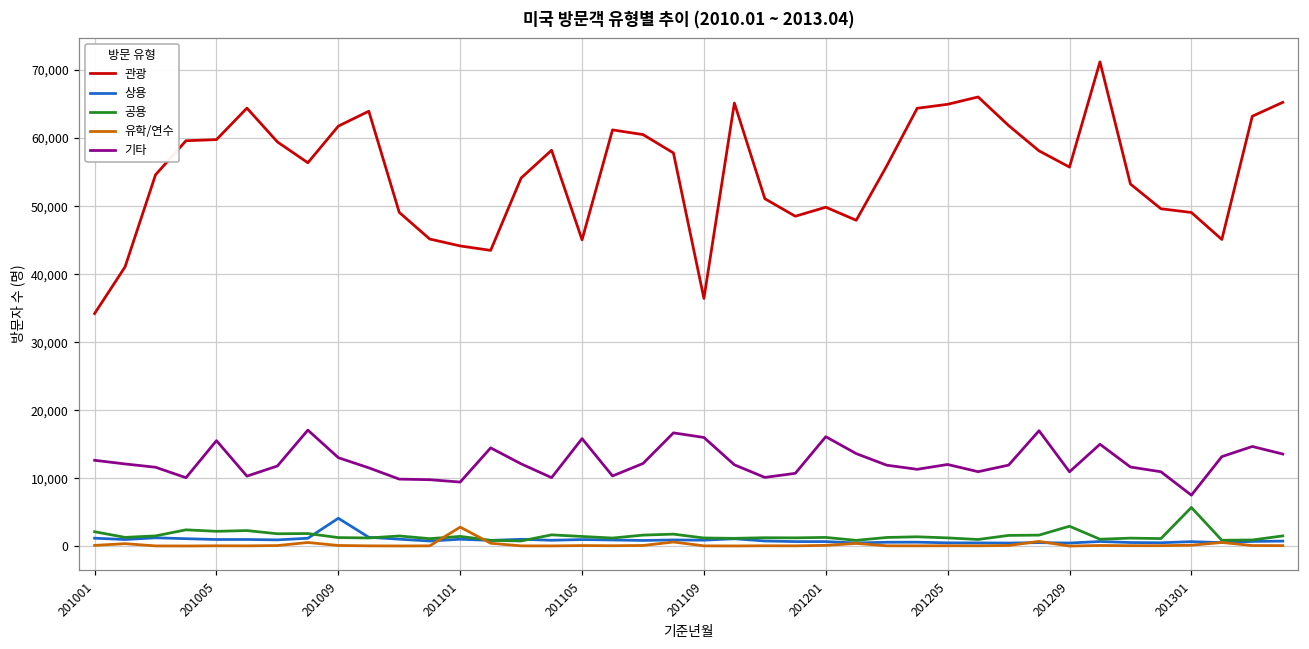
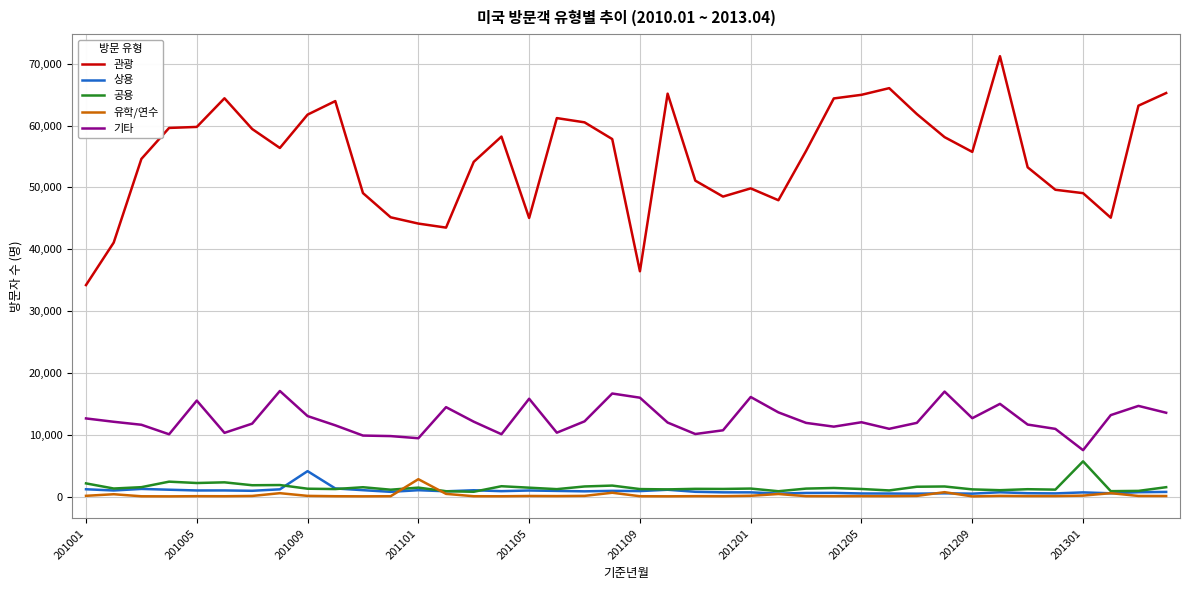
공용, 201209: 3,000 -> 1,000
기타, 201209: 11,000 -> 13,000
